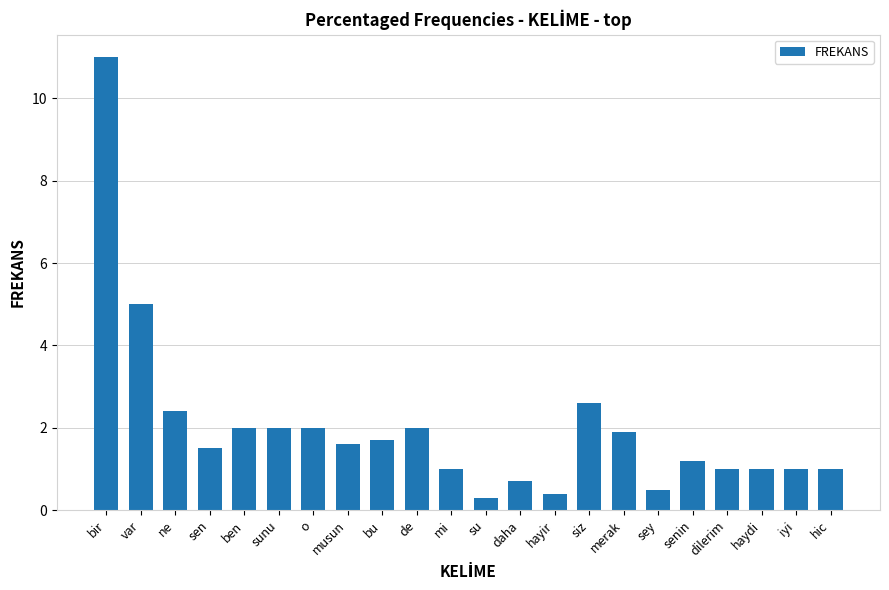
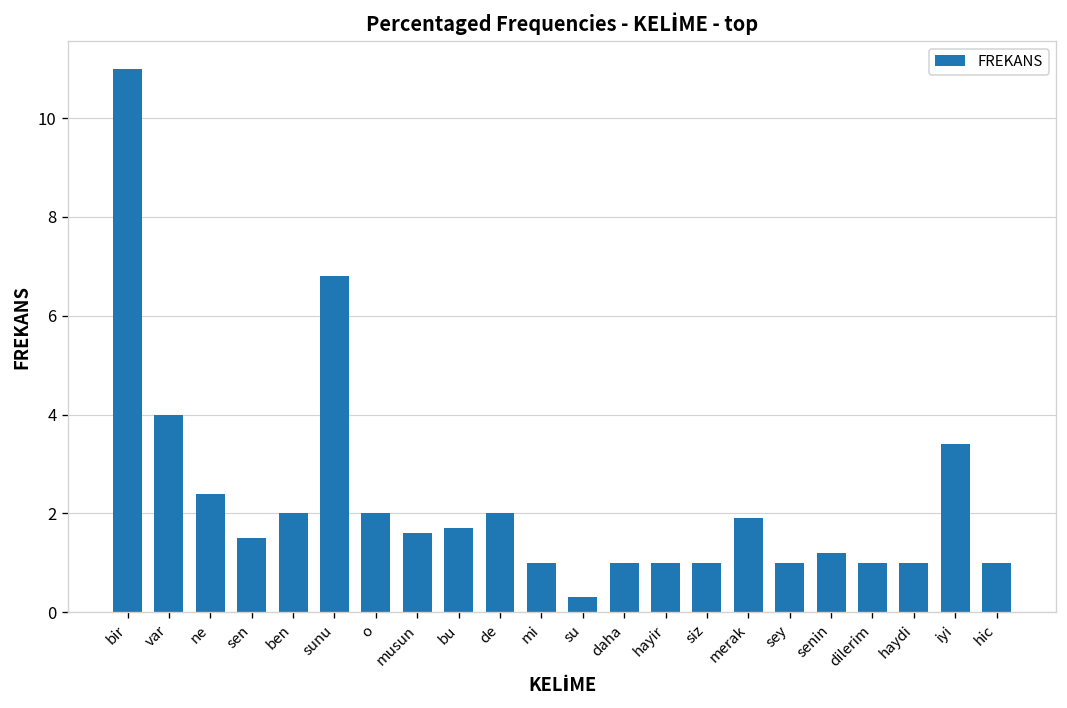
var: 5 -> 4
sunu: 2.0 -> 6.8
daha: 0.7 -> 1.0
hayir: 0.4 -> 1.0
siz: 2.6 -> 1.0
sey: 0.5 -> 1.0
iyi: 1.0 -> 3.4
